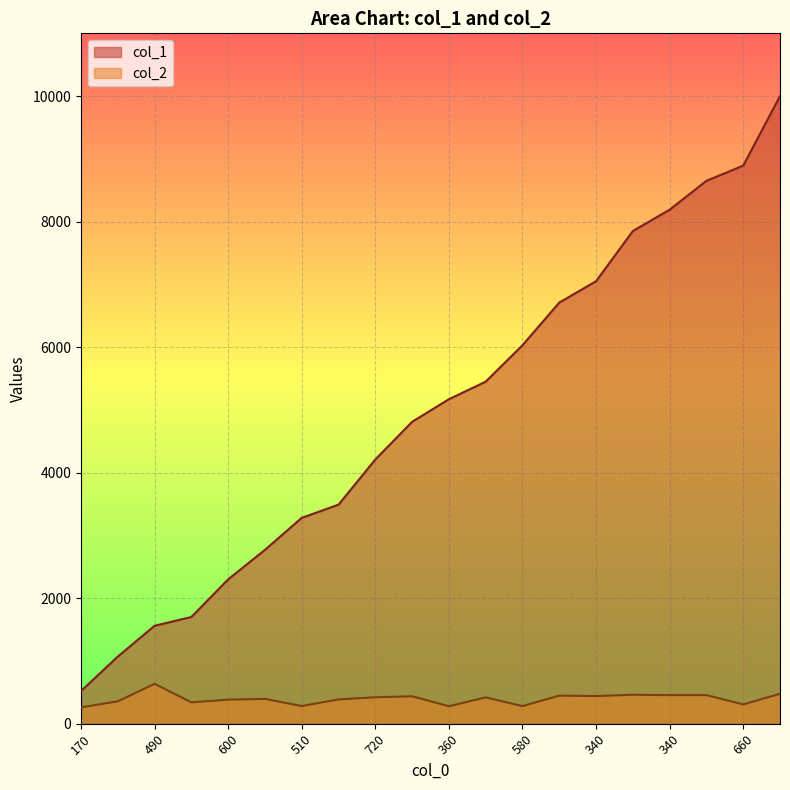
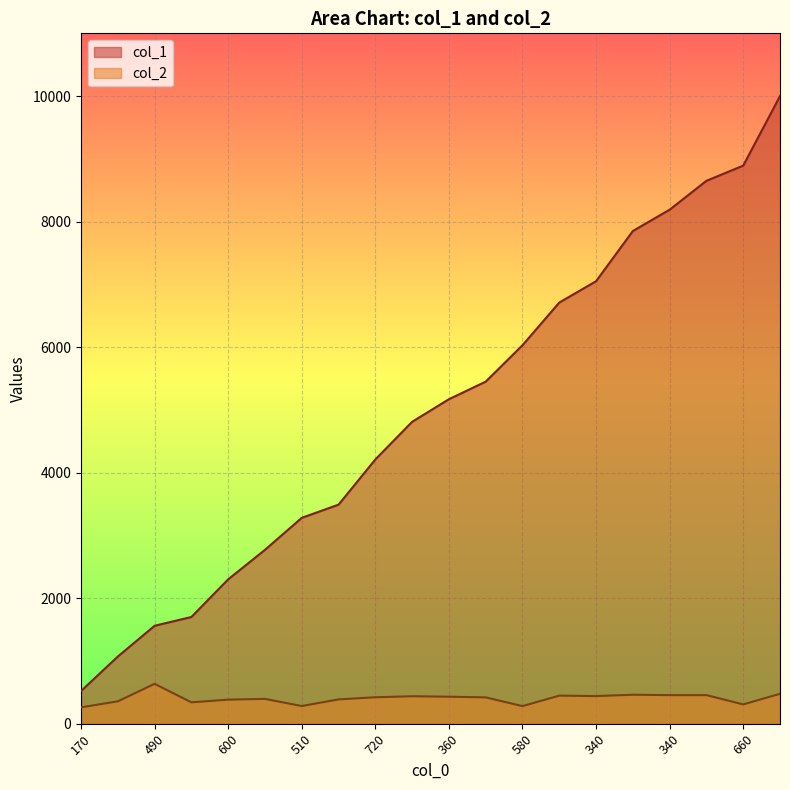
col_2, 360: 300 -> 400
